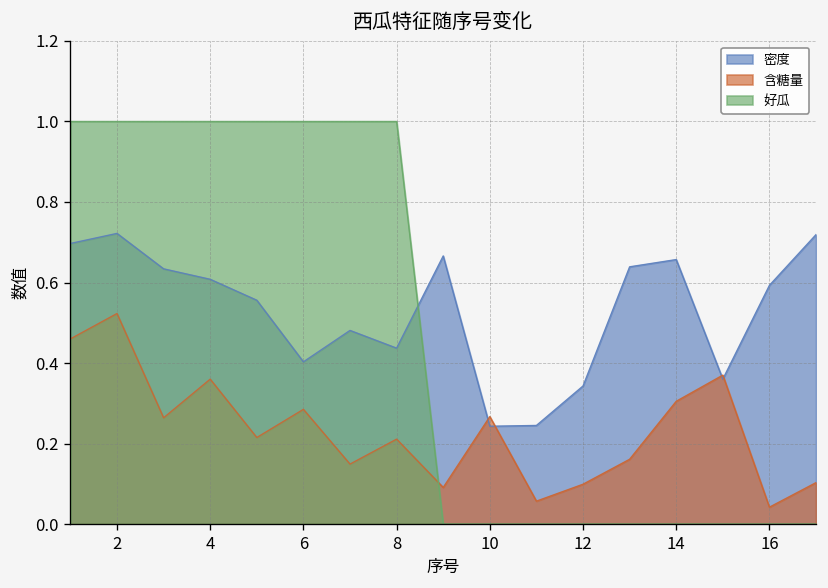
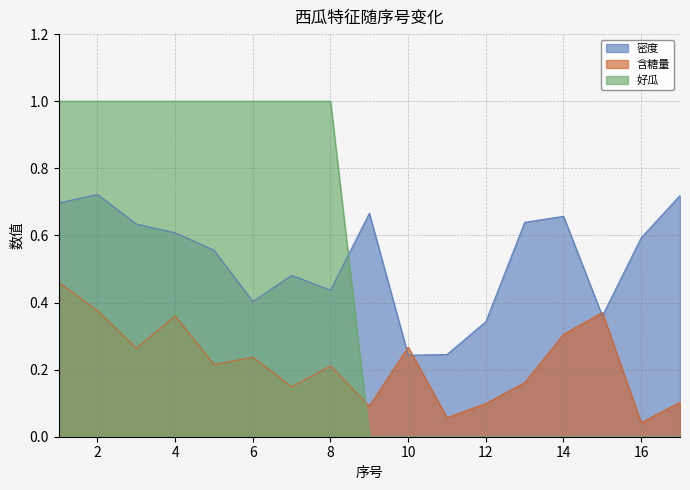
含糖量, 2: 0.52 -> 0.38
含糖量, 6: 0.29 -> 0.24
